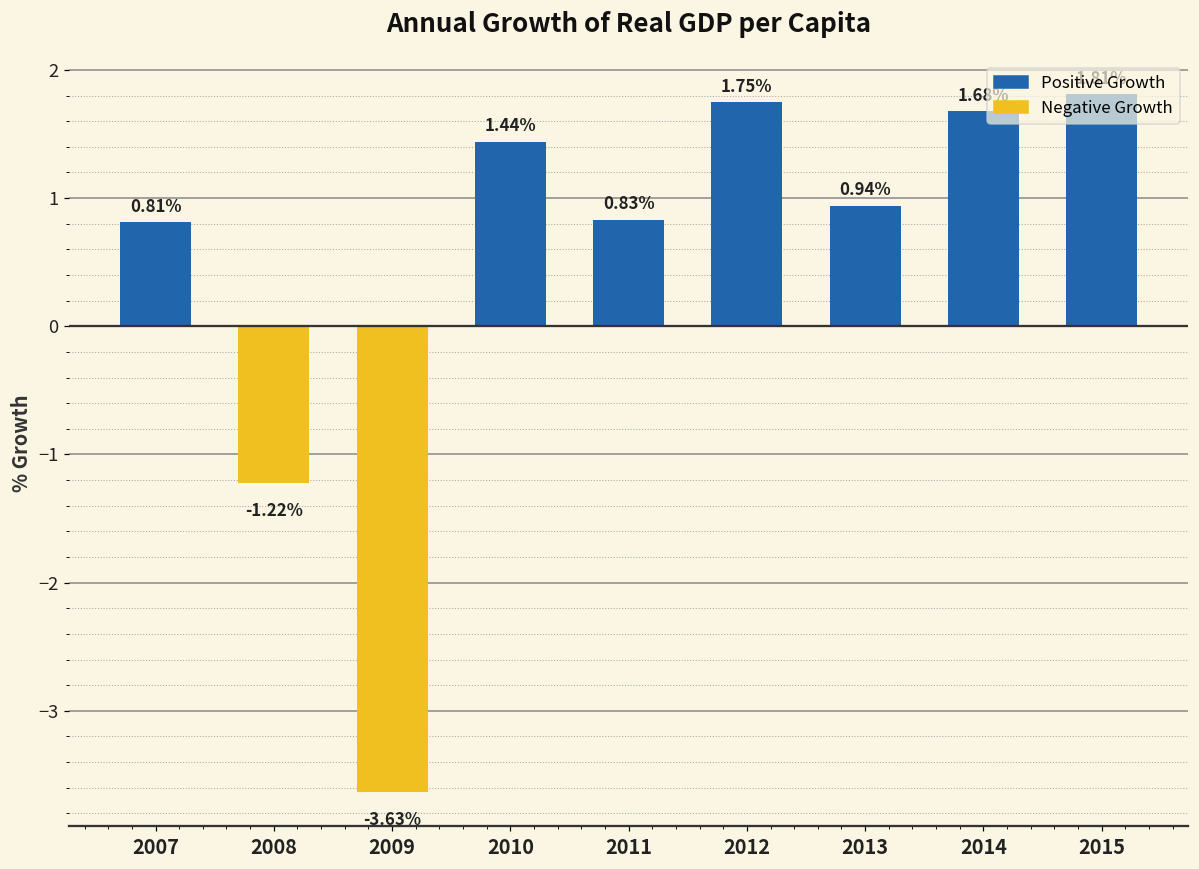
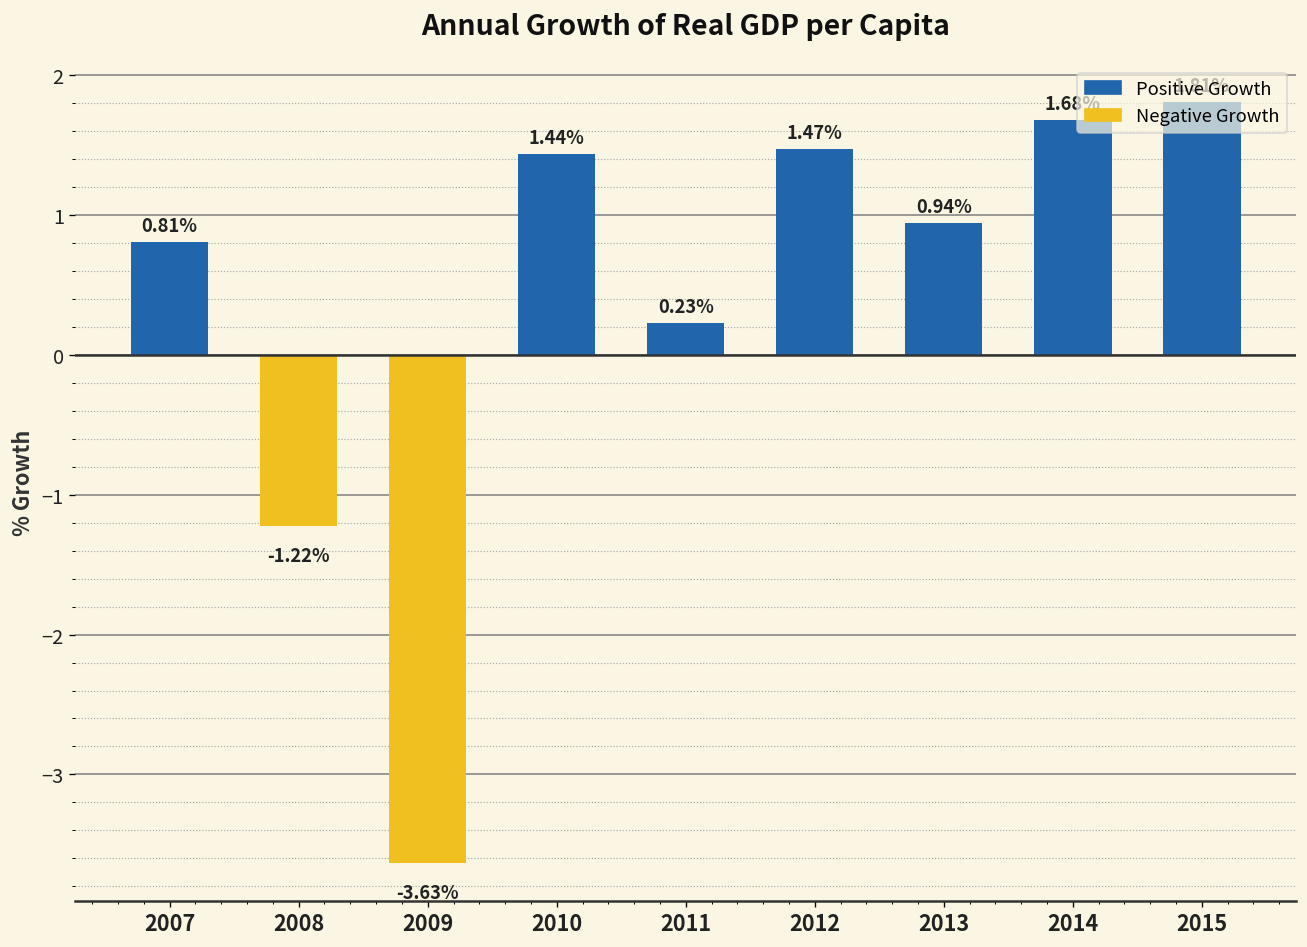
2011: 0.83% -> 0.23%
2012: 1.75% -> 1.47%
